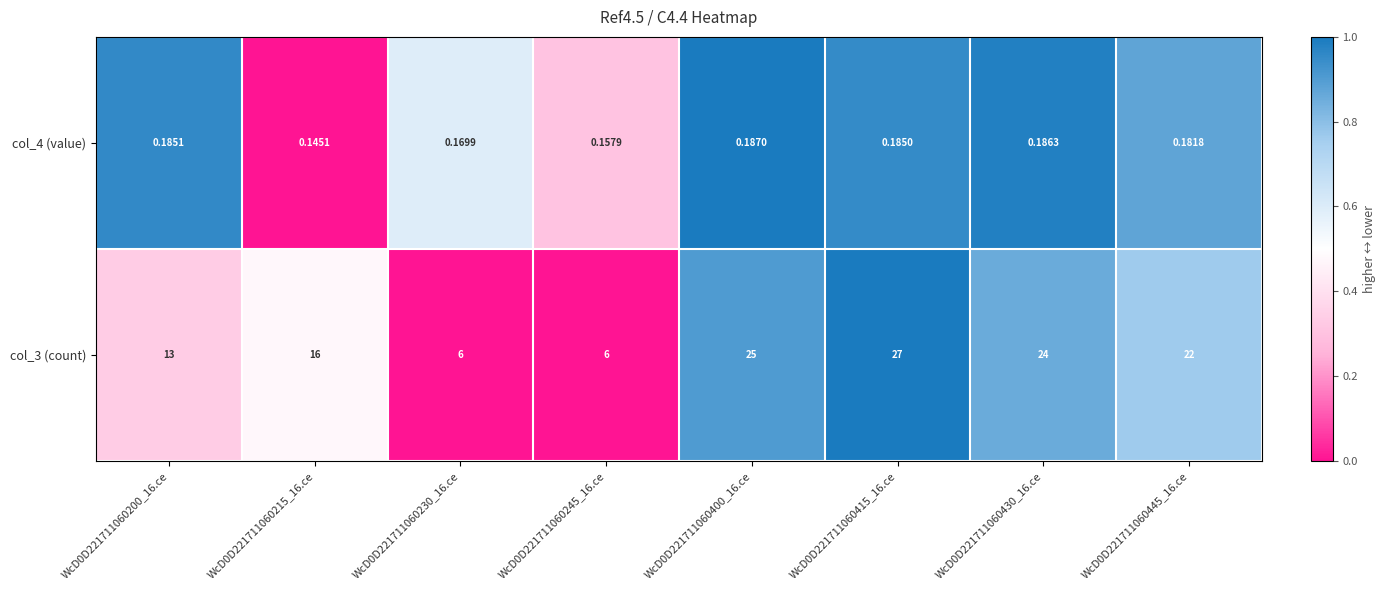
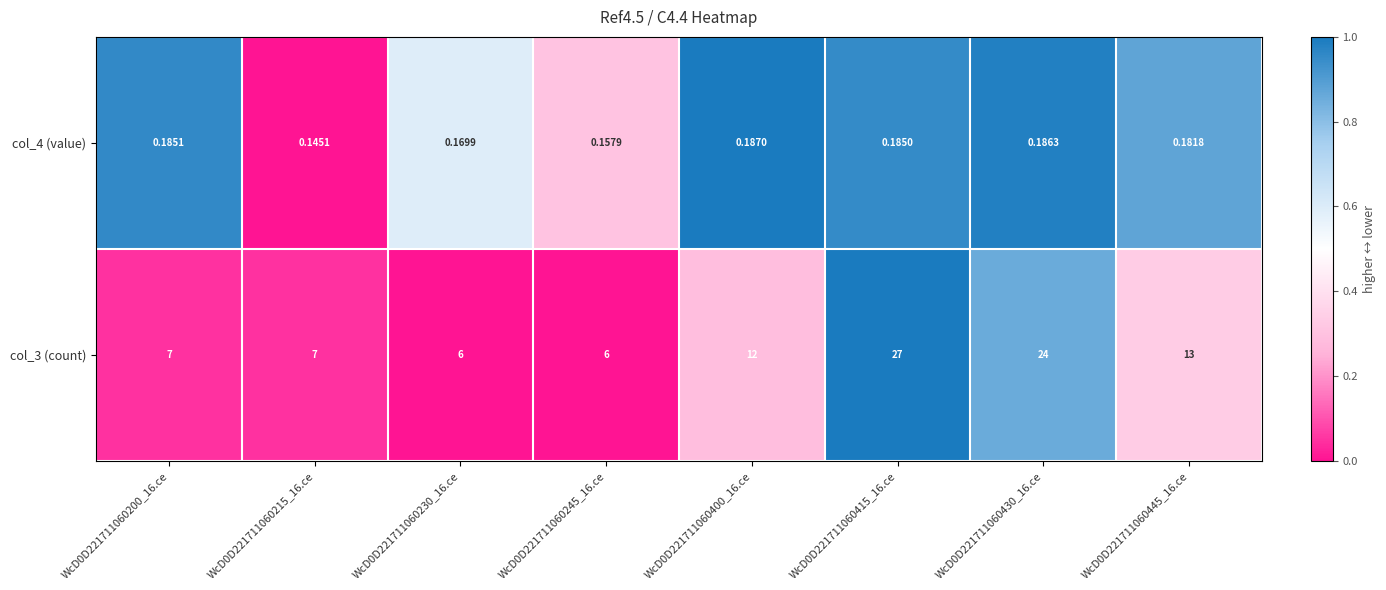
col_3 (count), WcD0D221711060200_16.ce: 13 -> 7
col_3 (count), WcD0D221711060215_16.ce: 16 -> 7
col_3 (count), WcD0D221711060400_16.ce: 25 -> 12
col_3 (count), WcD0D221711060445_16.ce: 22 -> 13
